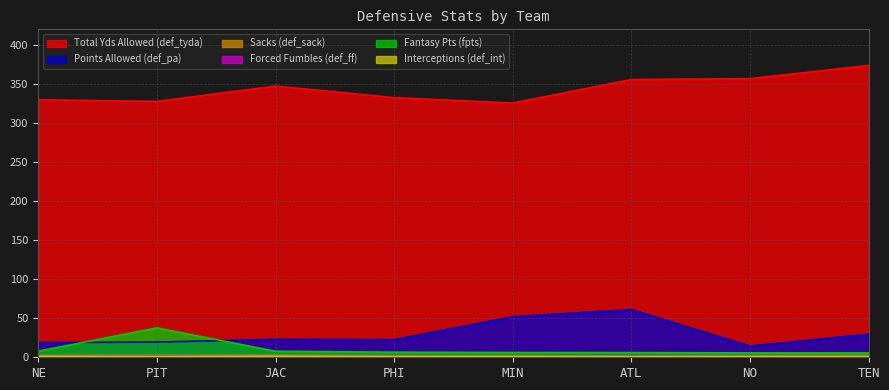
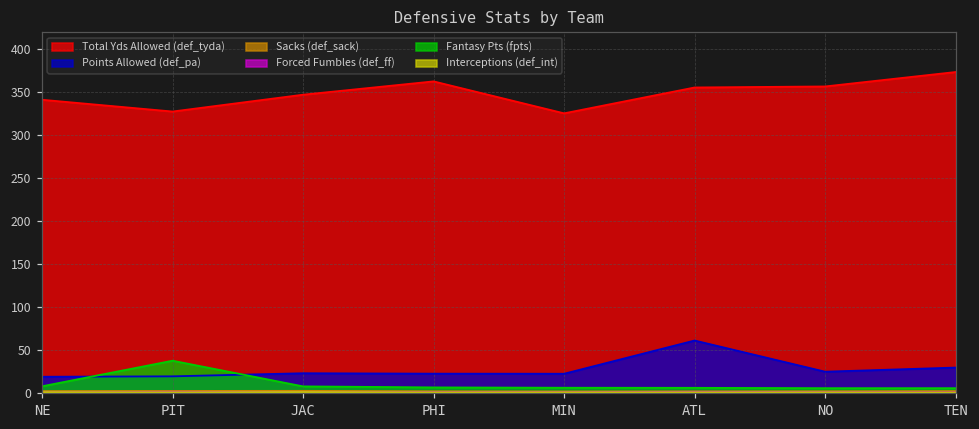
Total Yds Allowed (def_tyda), NE: 330 -> 340
Total Yds Allowed (def_tyda), PHI: 330 -> 360
Points Allowed (def_pa), MIN: 50 -> 20
Points Allowed (def_pa), NO: 10 -> 20
